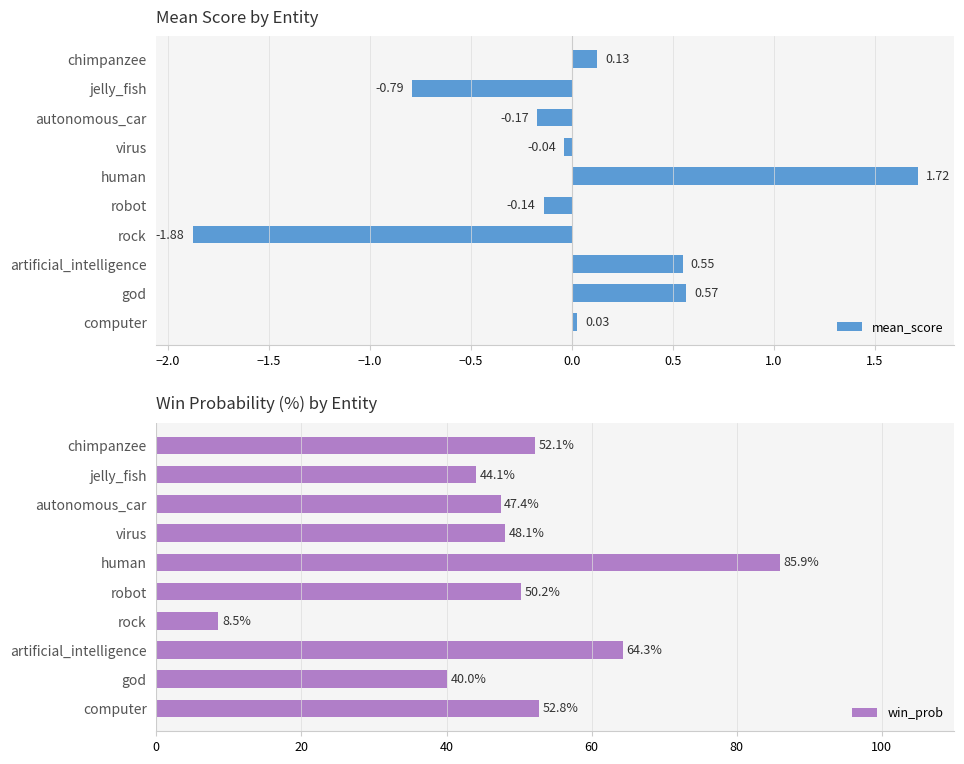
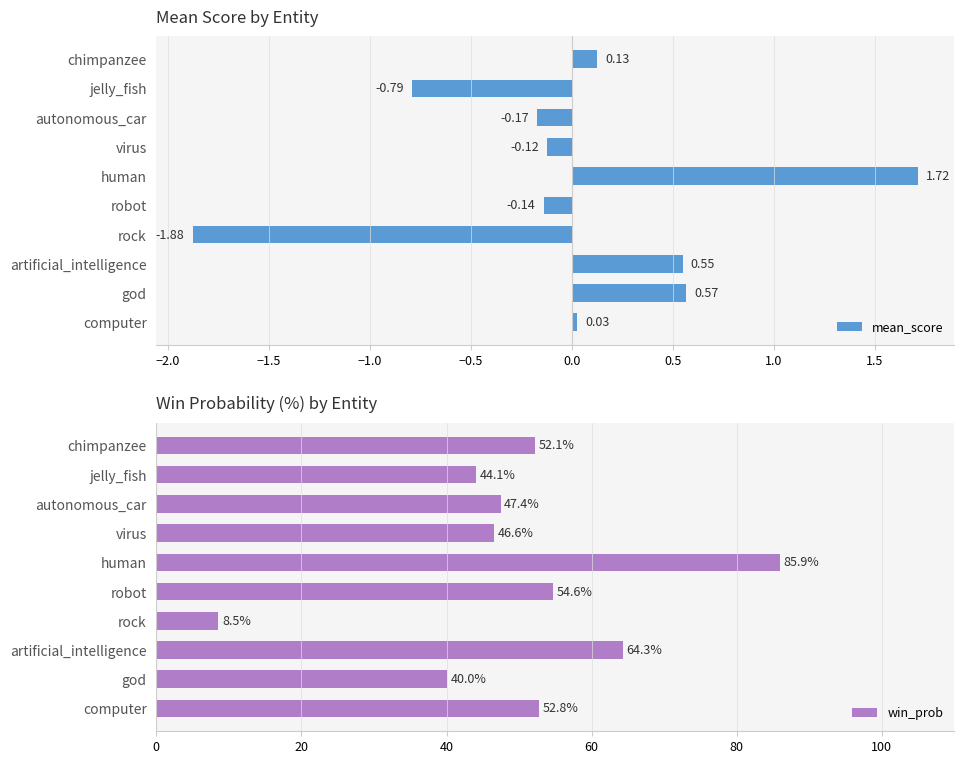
Mean Score by Entity, virus: -0.04 -> -0.12
Win Probability (%) by Entity, virus: 48.1% -> 46.6%
Win Probability (%) by Entity, robot: 50.2% -> 54.6%
